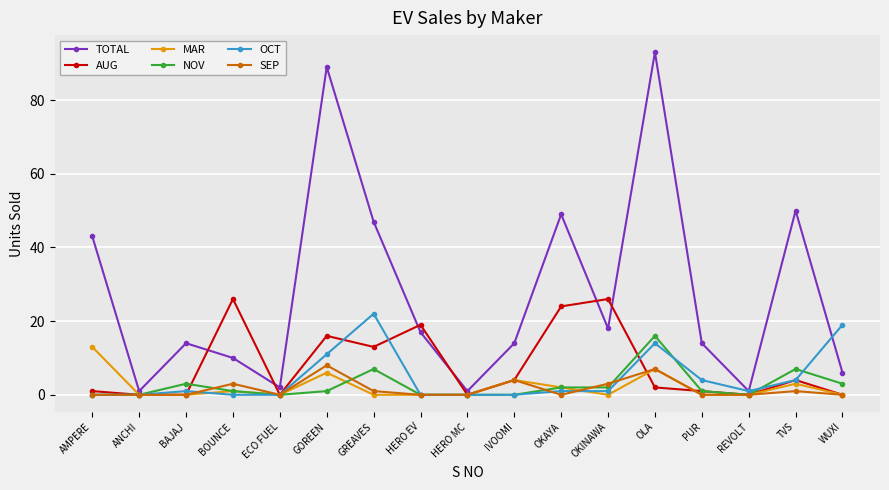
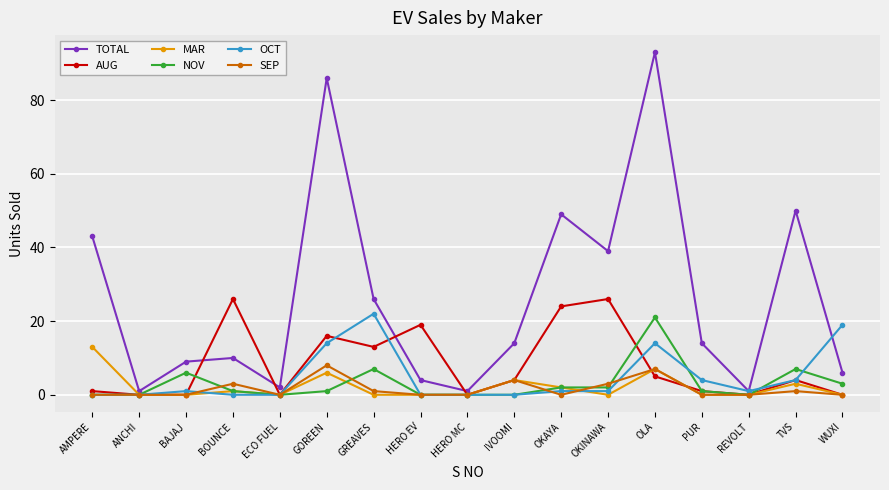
TOTAL, BAJAJ: 14 -> 9
NOV, BAJAJ: 3 -> 6
TOTAL, GOREEN: 89 -> 86
OCT, GOREEN: 11 -> 14
TOTAL, GREAVES: 47 -> 26
TOTAL, HERO EV: 17 -> 4
TOTAL, OKINAWA: 18 -> 39
AUG, OLA: 2 -> 5
NOV, OLA: 16 -> 21
